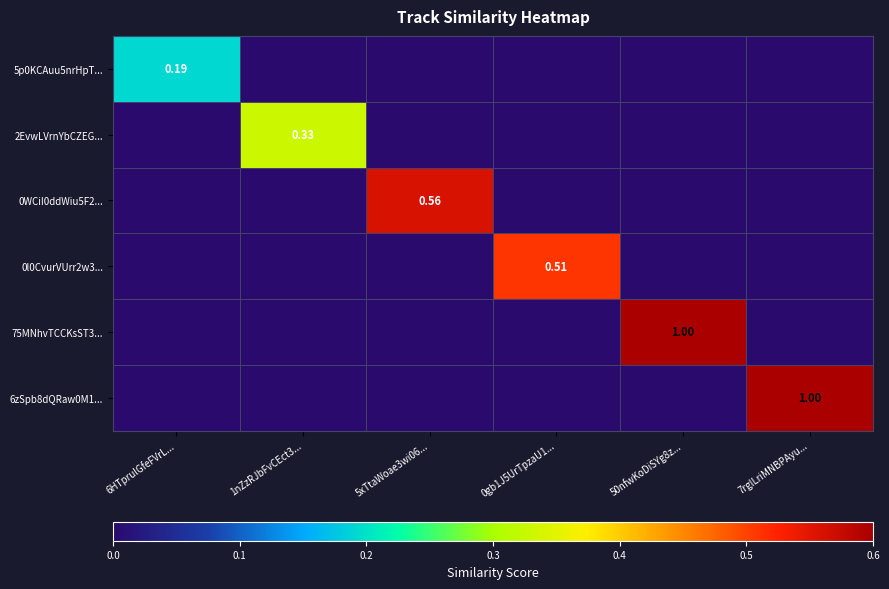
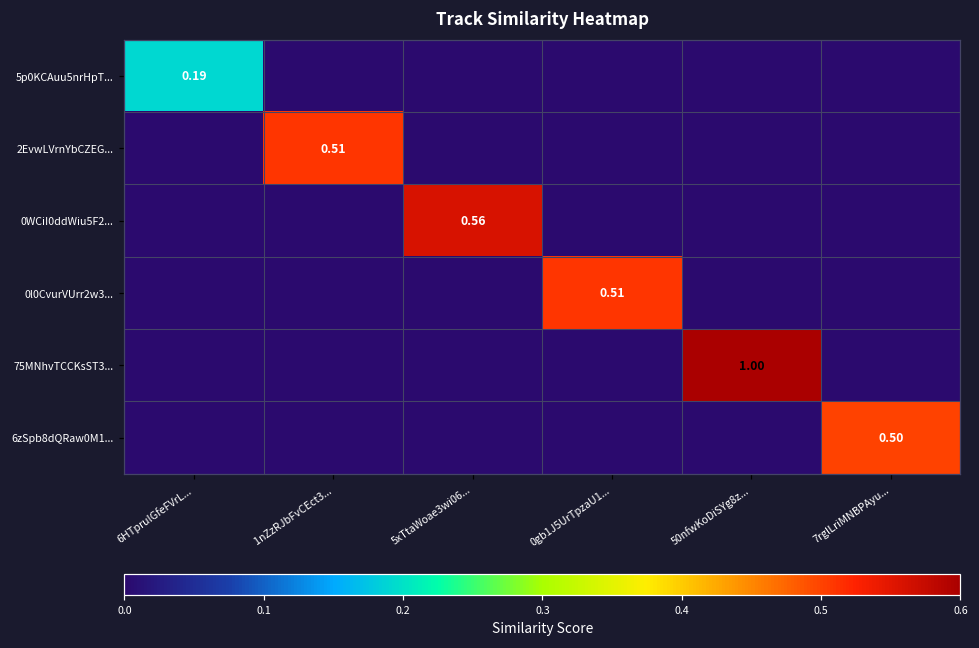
2EvwLVrnYbCZEG..., 1nZzRJbFvCEct3...: 0.33 -> 0.51
6zSpb8dQRaw0M1..., 7rglLriMNBPAyu...: 1.00 -> 0.50
